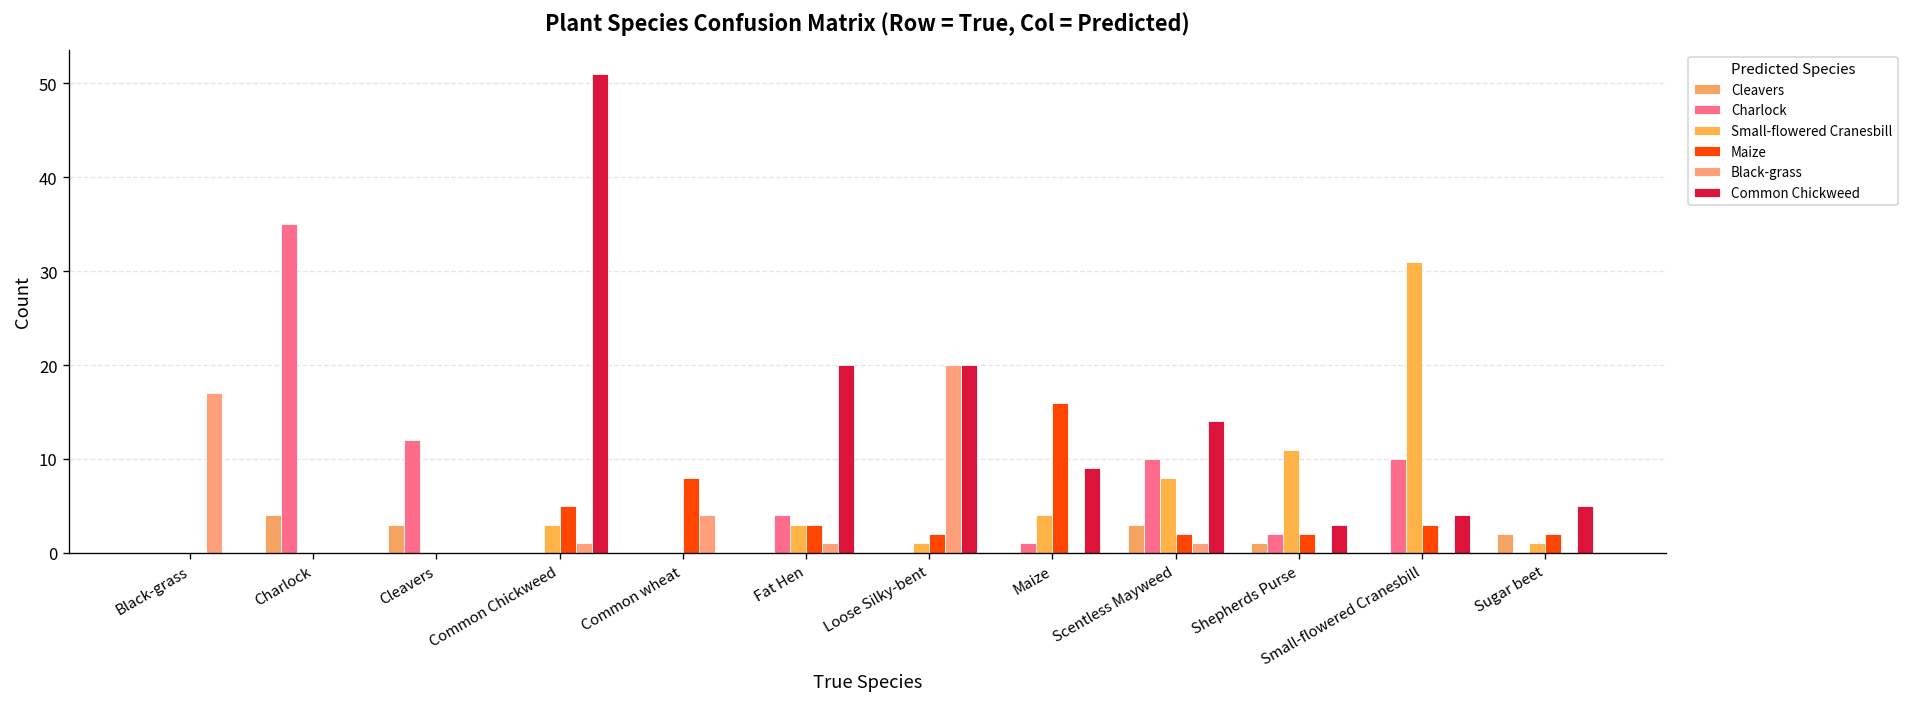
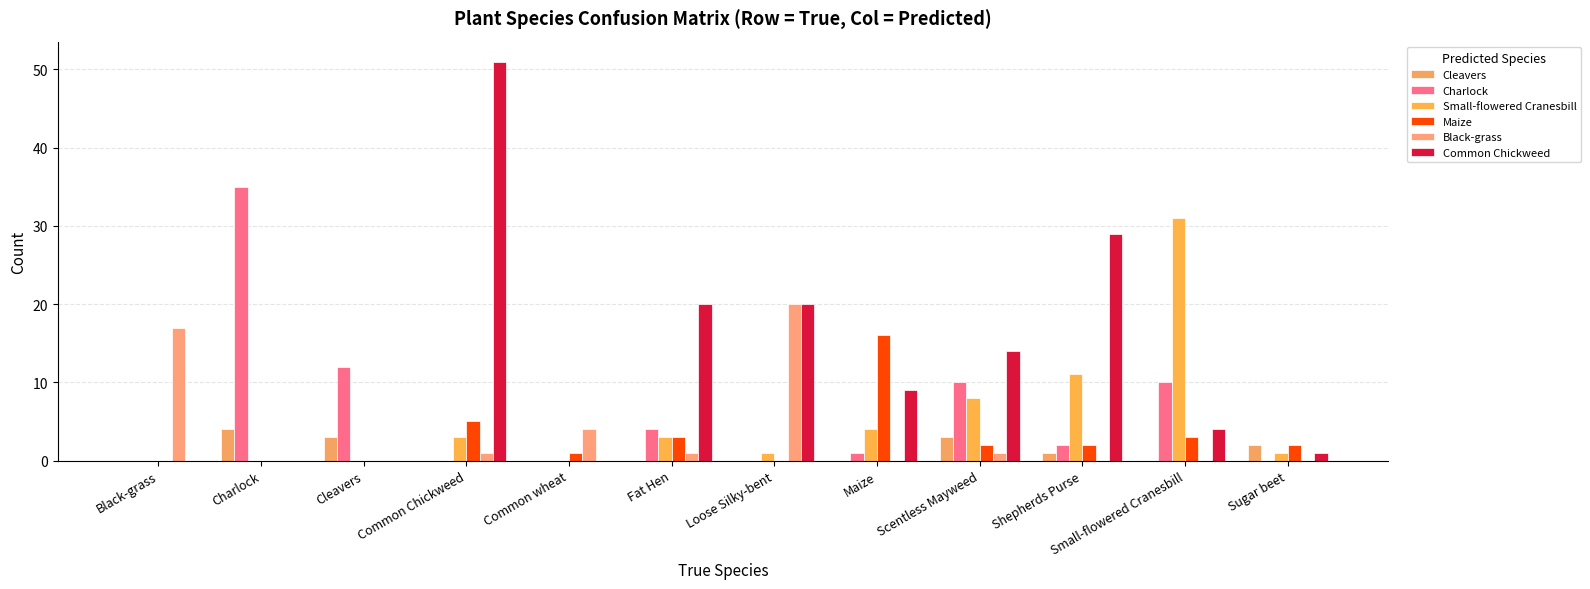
Maize, Common wheat: 8 -> 1
Maize, Loose Silky-bent: 2 -> 0
Common Chickweed, Shepherds Purse: 3 -> 29
Common Chickweed, Sugar beet: 5 -> 1
